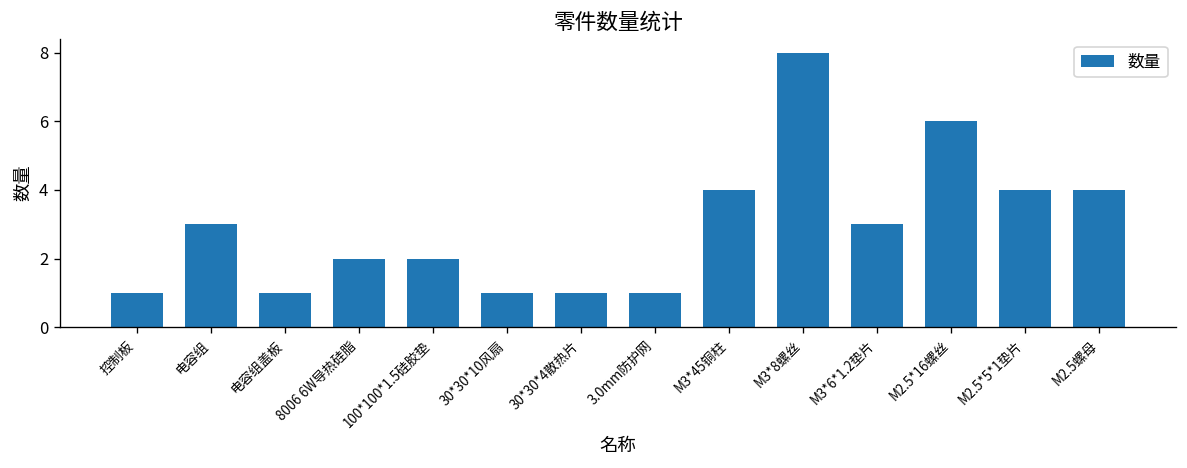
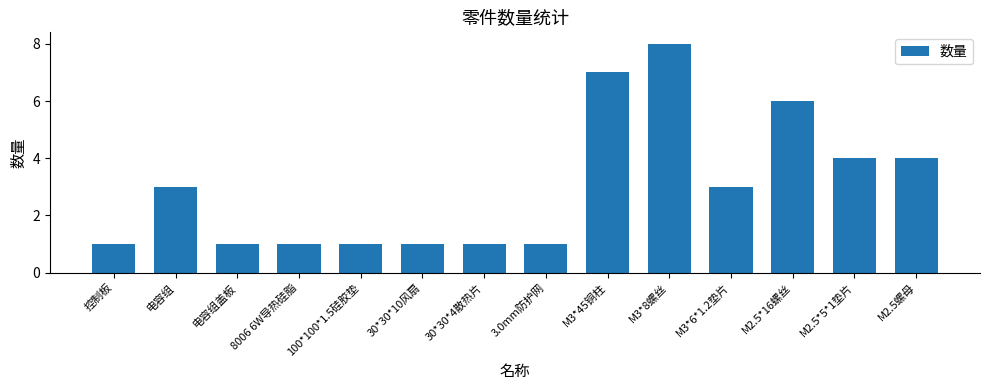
8006 6W导热硅脂: 2 -> 1
100*100*1.5硅胶垫: 2 -> 1
M3*45铜柱: 4 -> 7
